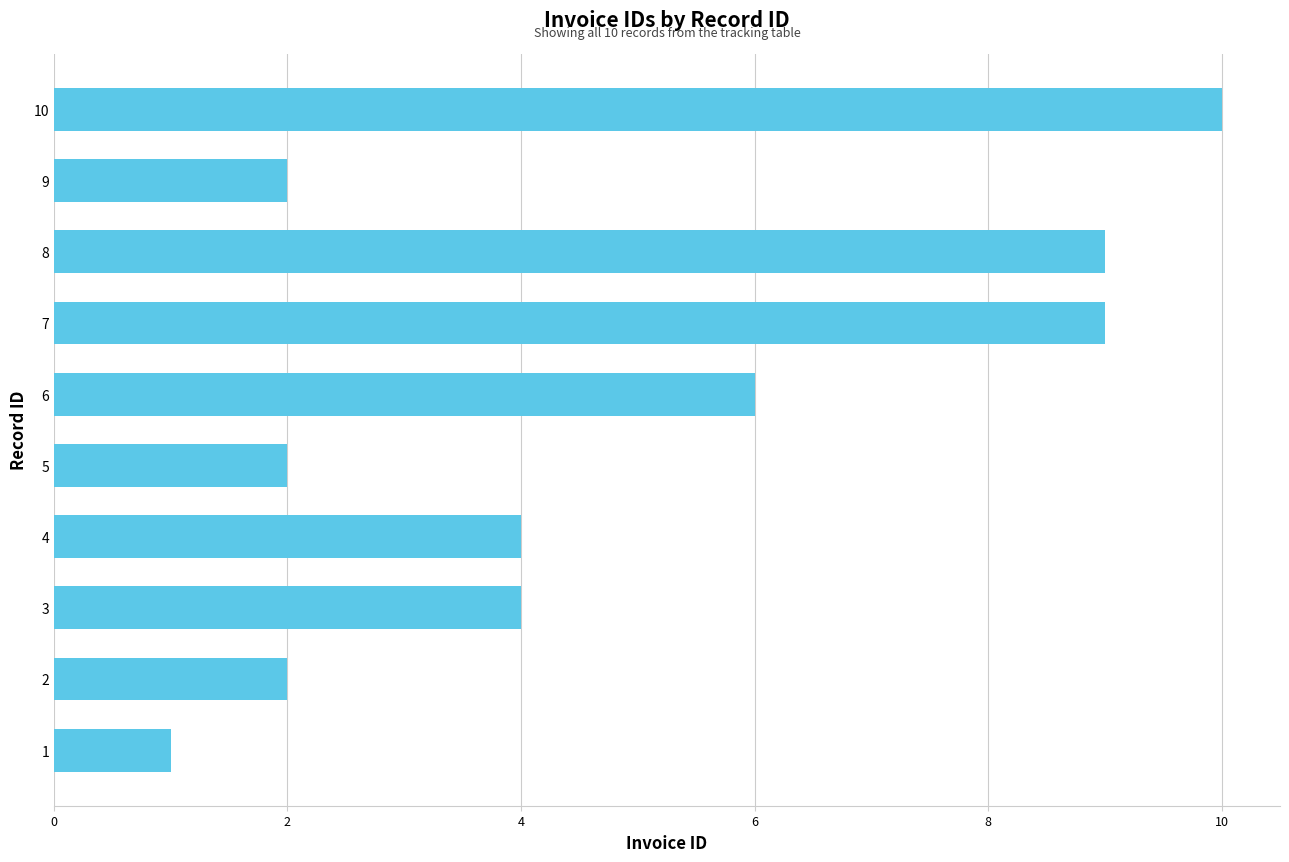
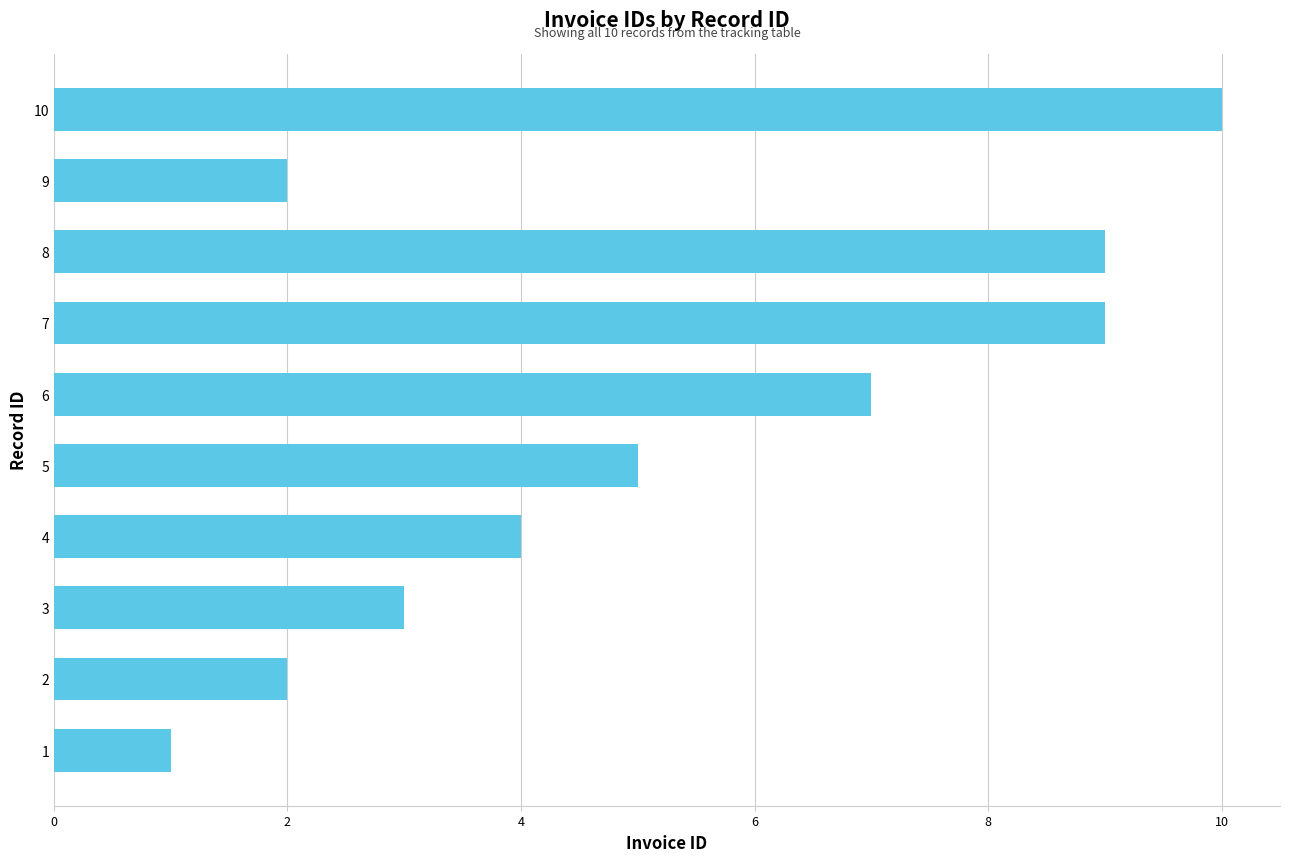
6: 6 -> 7
5: 2 -> 5
3: 4 -> 3
